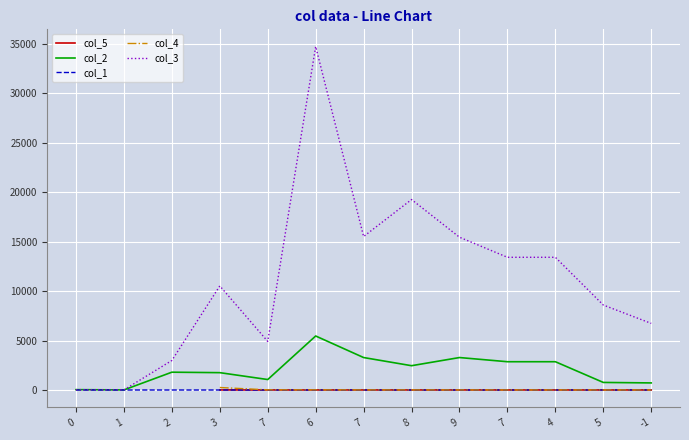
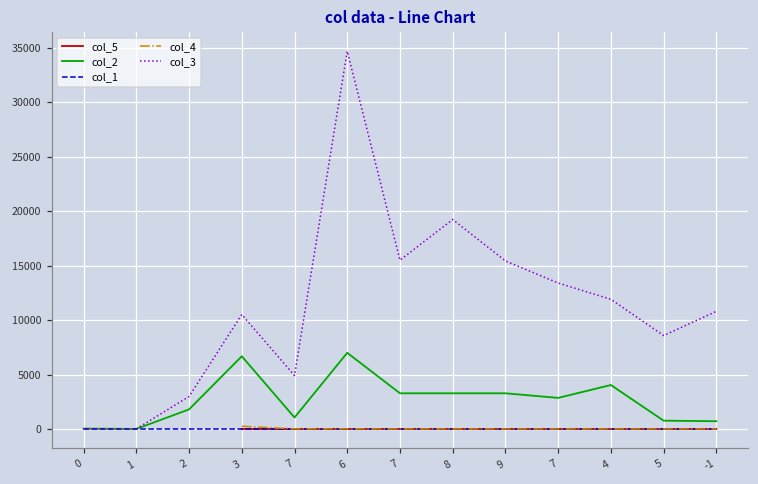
col_2, 3: 2000 -> 7000
col_2, 6: 5000 -> 7000
col_2, 8: 2000 -> 3000
col_2, 4: 3000 -> 4000
col_3, 4: 13000 -> 12000
col_3, -1: 7000 -> 11000
